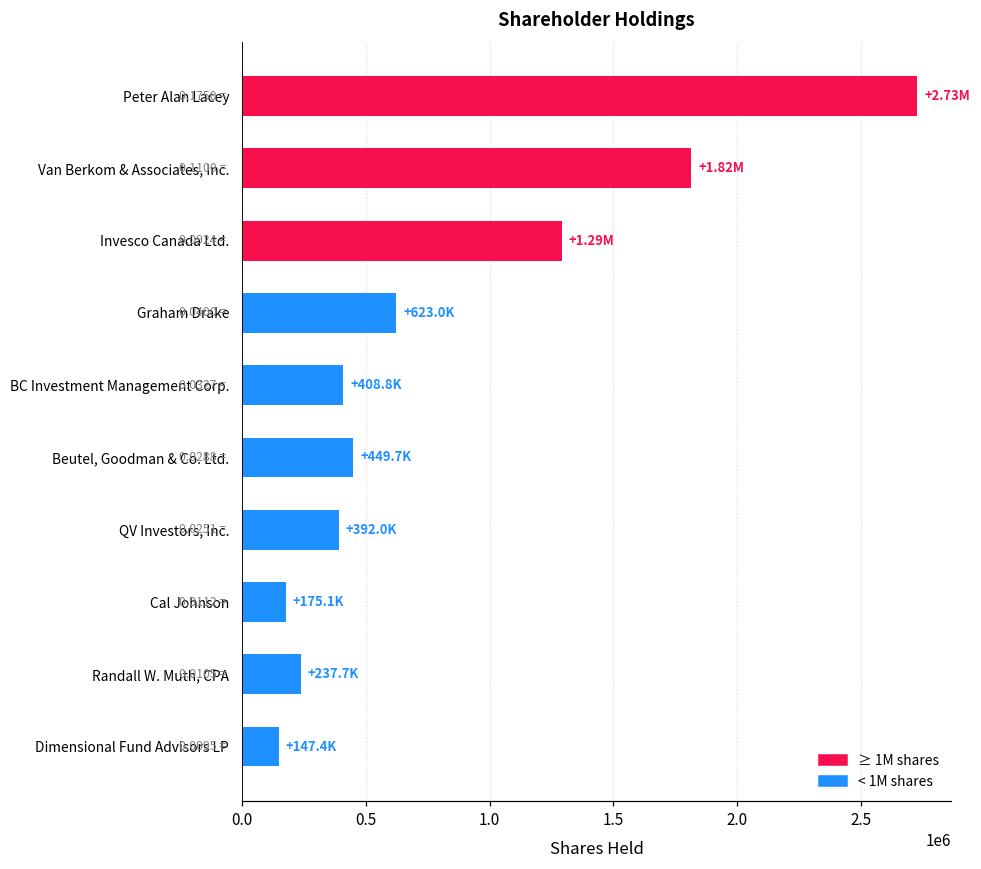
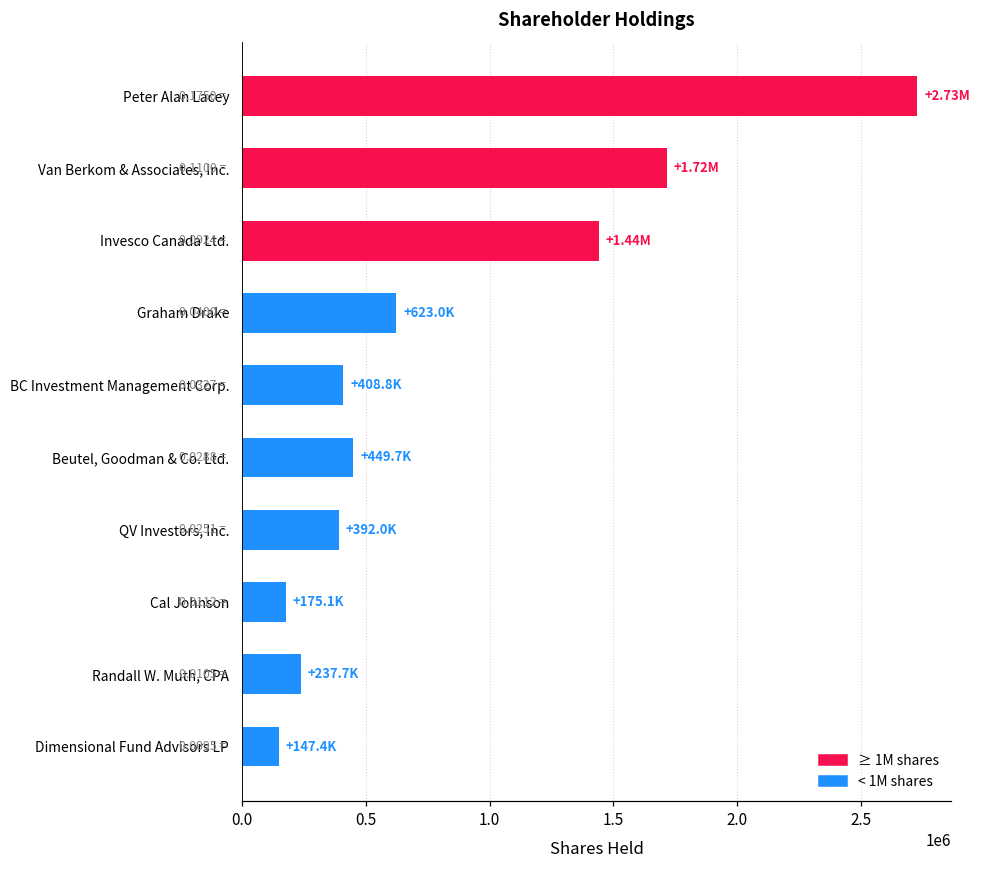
Van Berkom & Associates, Inc.: +1.82M -> +1.72M
Invesco Canada Ltd.: +1.29M -> +1.44M
